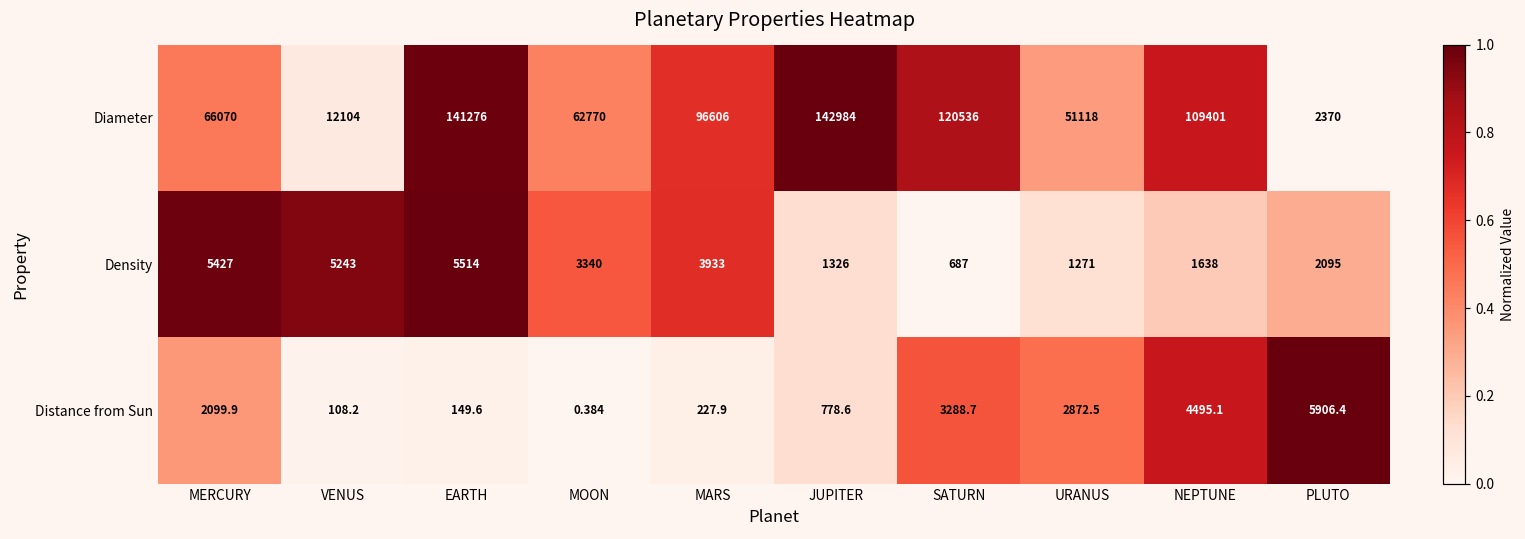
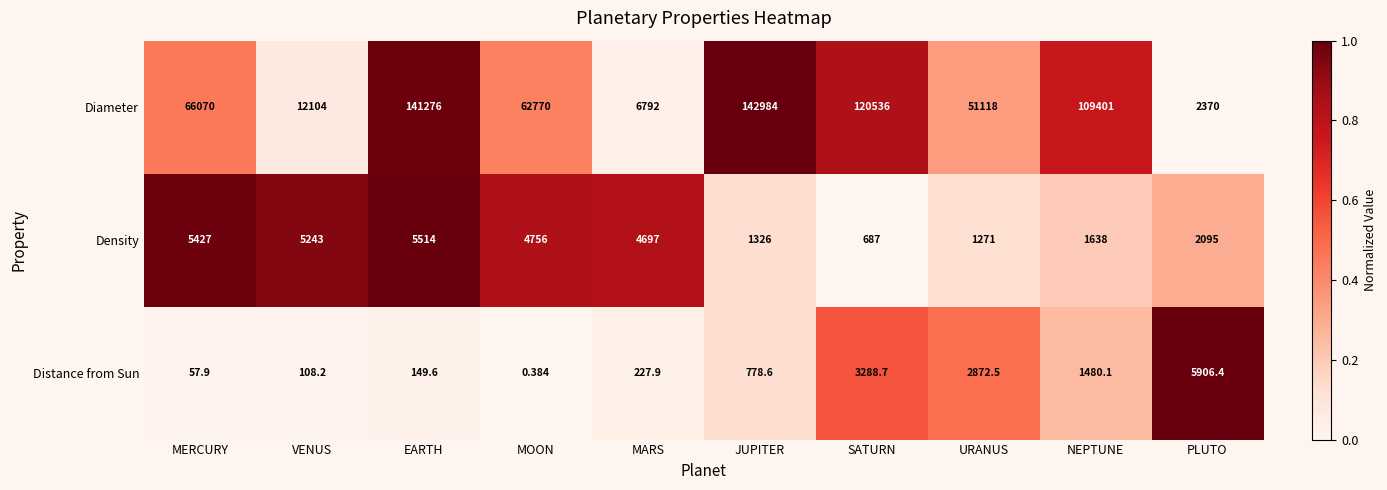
Diameter, MARS: 96606 -> 6792
Density, MOON: 3340 -> 4756
Density, MARS: 3933 -> 4697
Distance from Sun, MERCURY: 2099.9 -> 57.9
Distance from Sun, NEPTUNE: 4495.1 -> 1480.1
